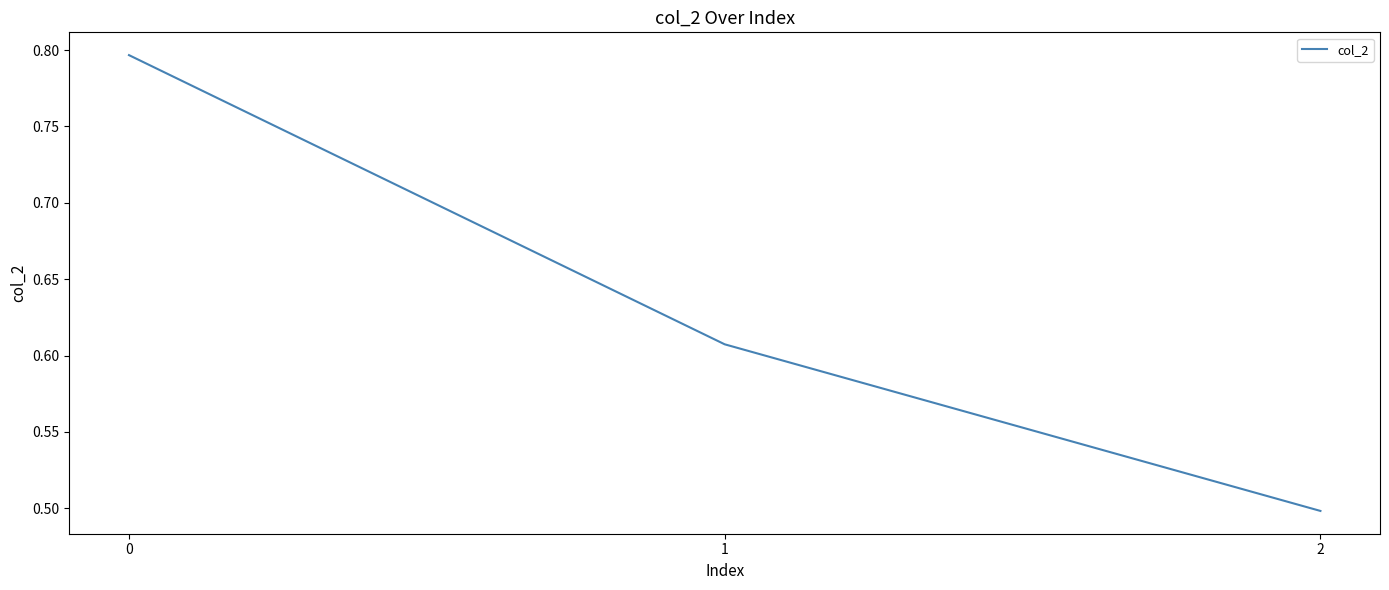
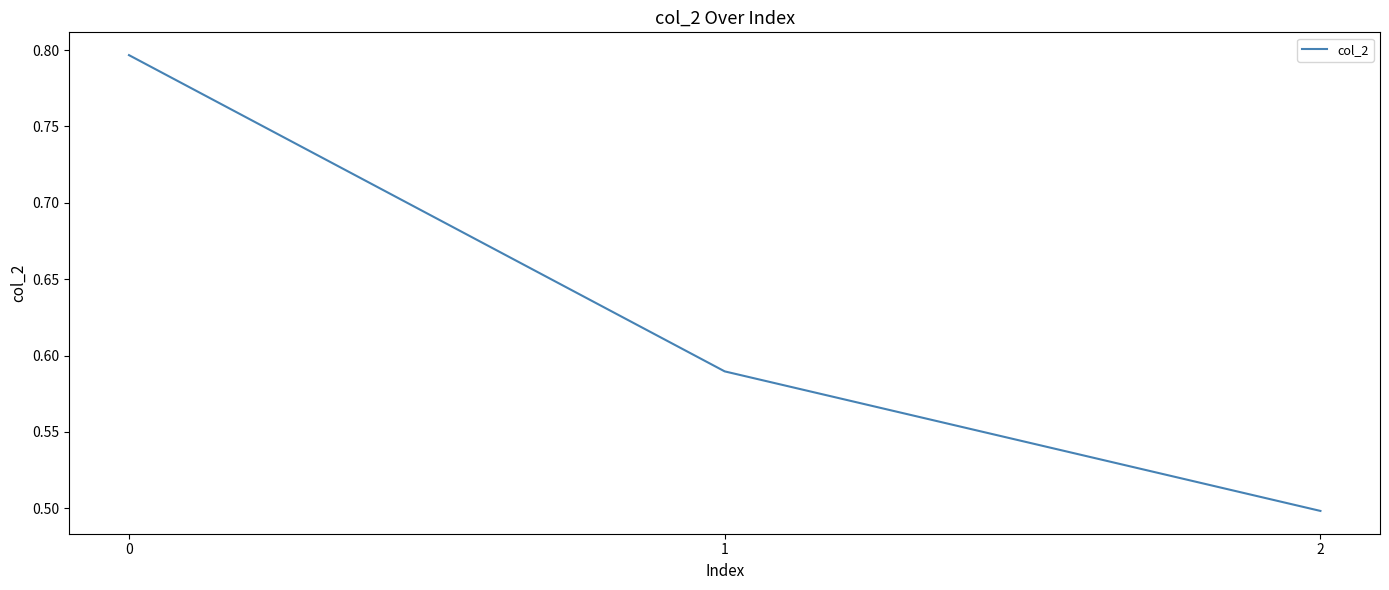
1: 0.607 -> 0.590
